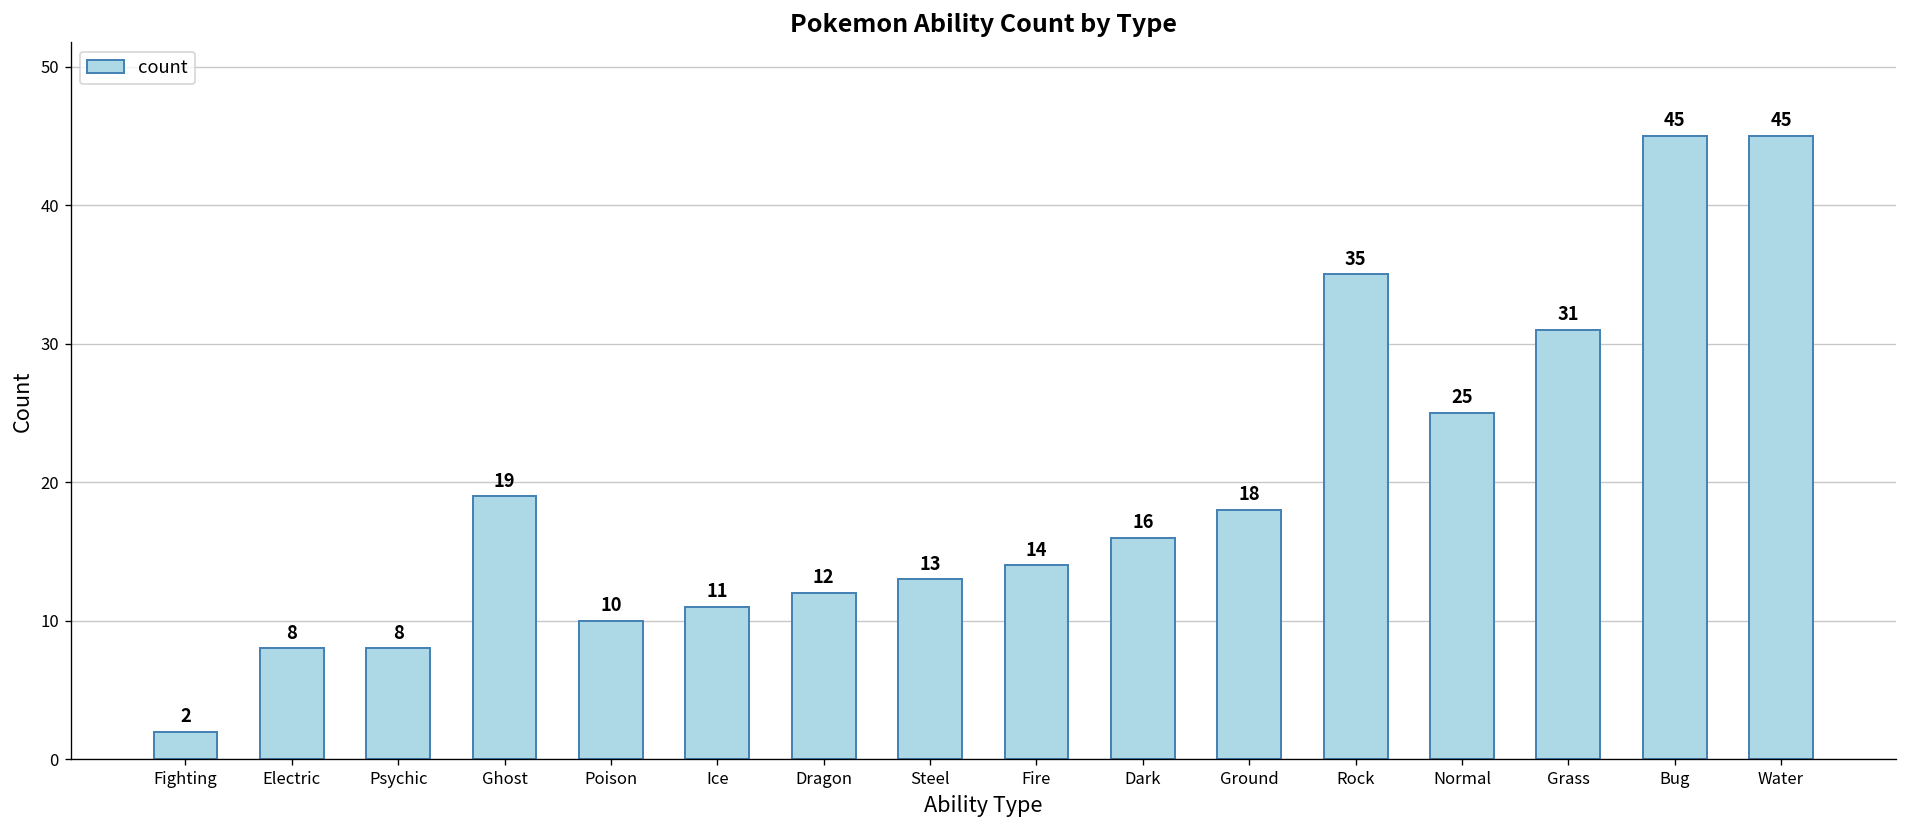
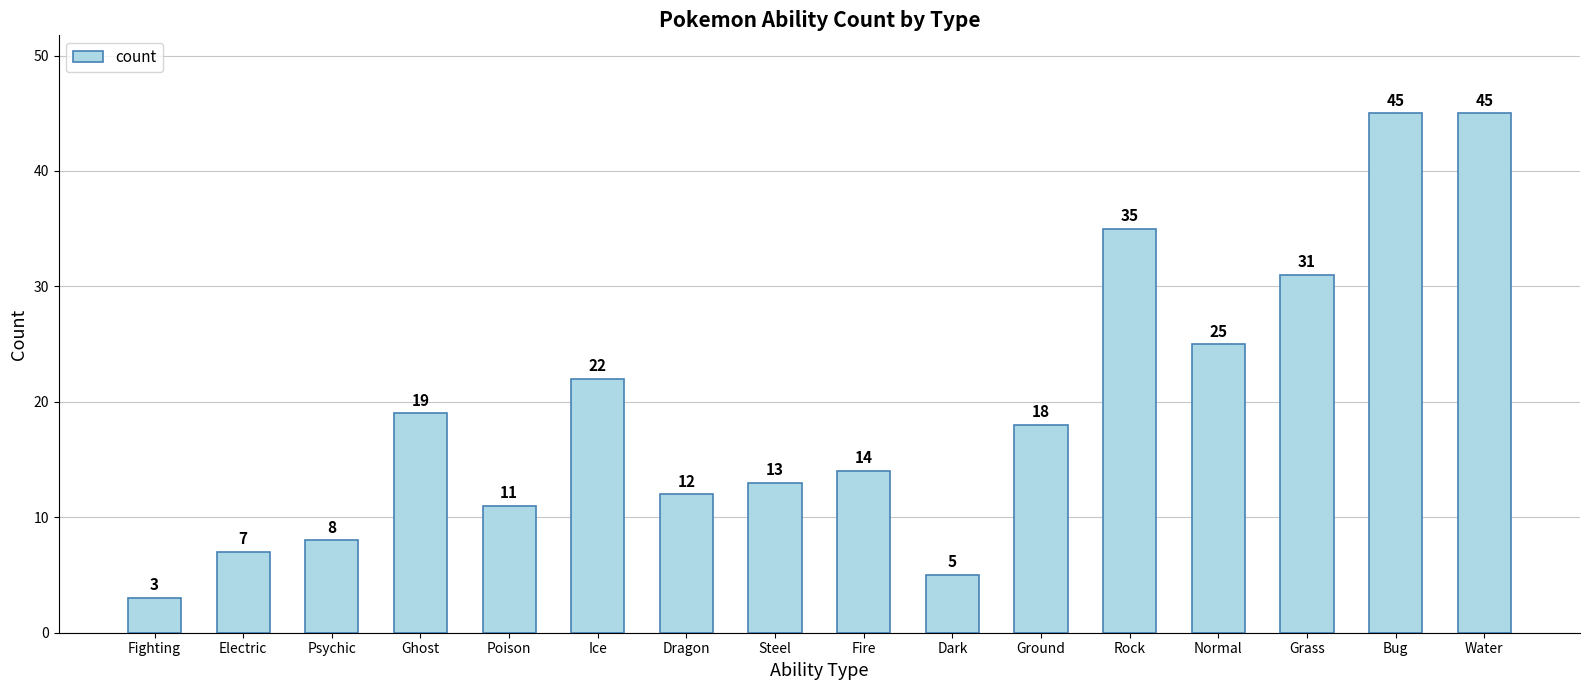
Fighting: 2 -> 3
Electric: 8 -> 7
Poison: 10 -> 11
Ice: 11 -> 22
Dark: 16 -> 5
